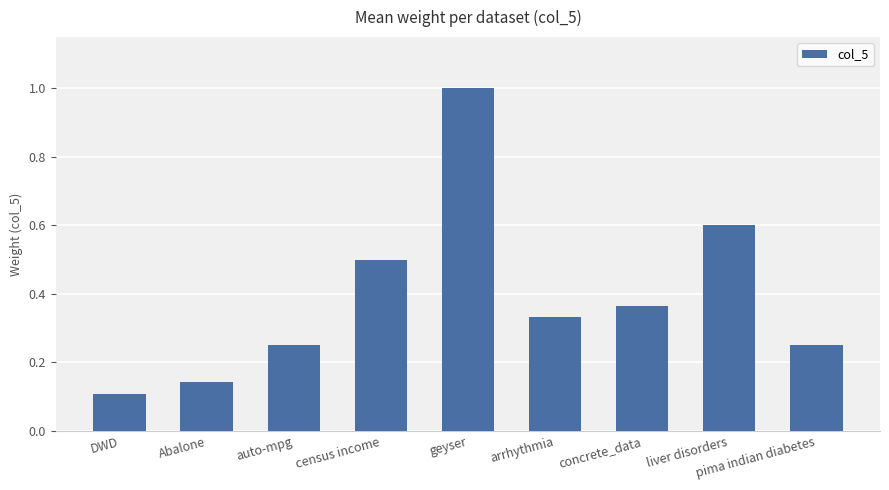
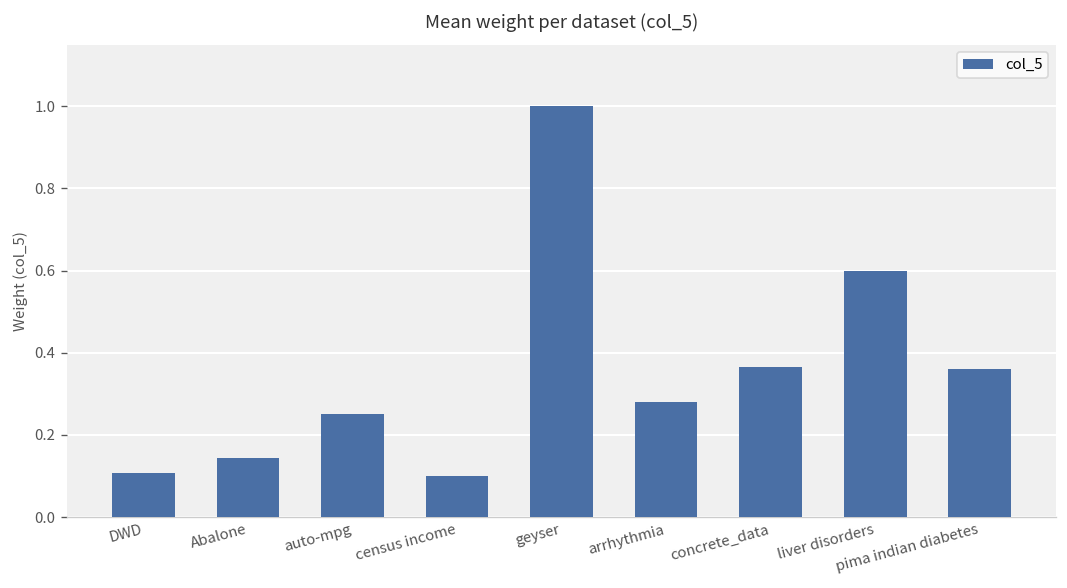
census income: 0.5 -> 0.1
arrhythmia: 0.33 -> 0.28
pima indian diabetes: 0.25 -> 0.36
